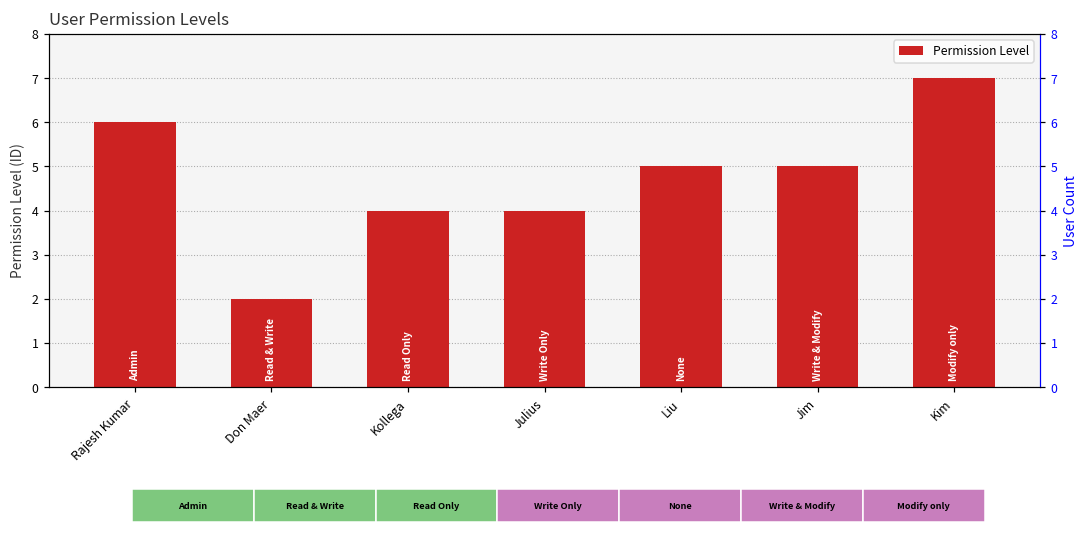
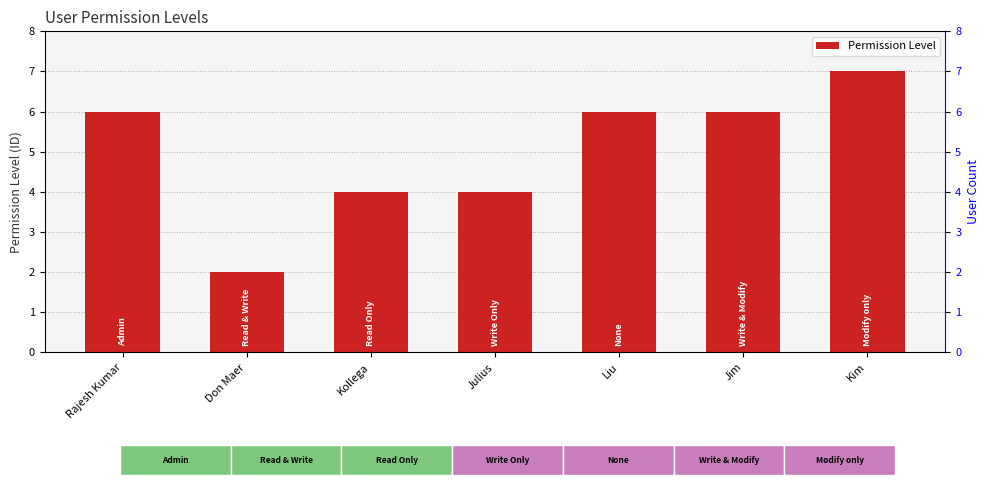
Liu: 5 -> 6
Jim: 5 -> 6
